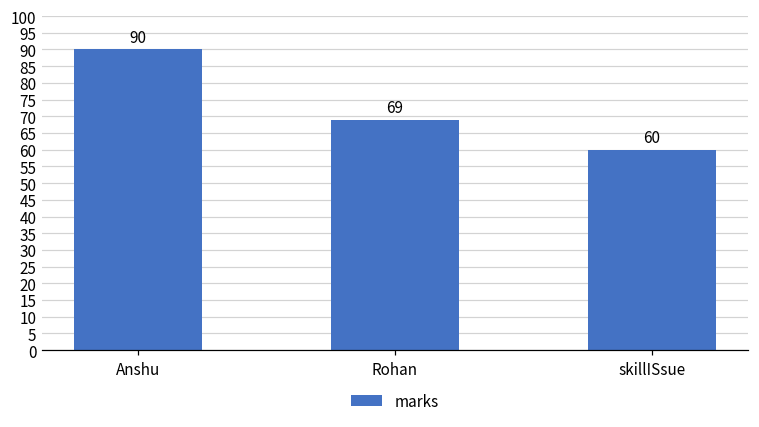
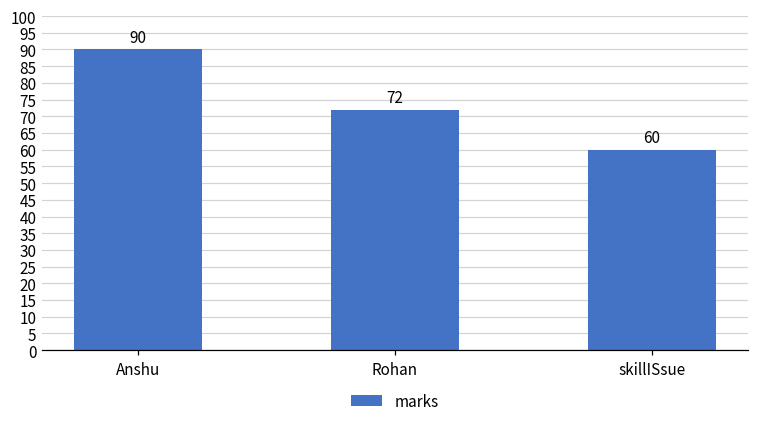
Rohan: 69 -> 72
